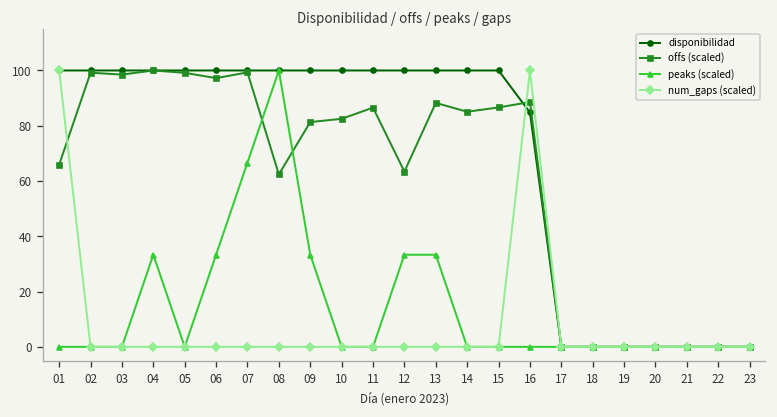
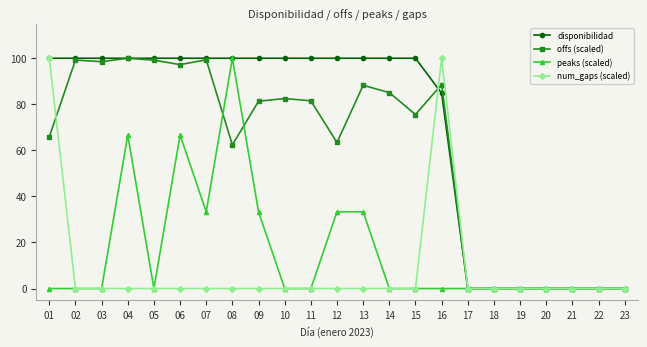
peaks (scaled), 04: 33 -> 67
peaks (scaled), 06: 33 -> 67
peaks (scaled), 07: 67 -> 33
offs (scaled), 11: 87 -> 82
offs (scaled), 15: 87 -> 76
